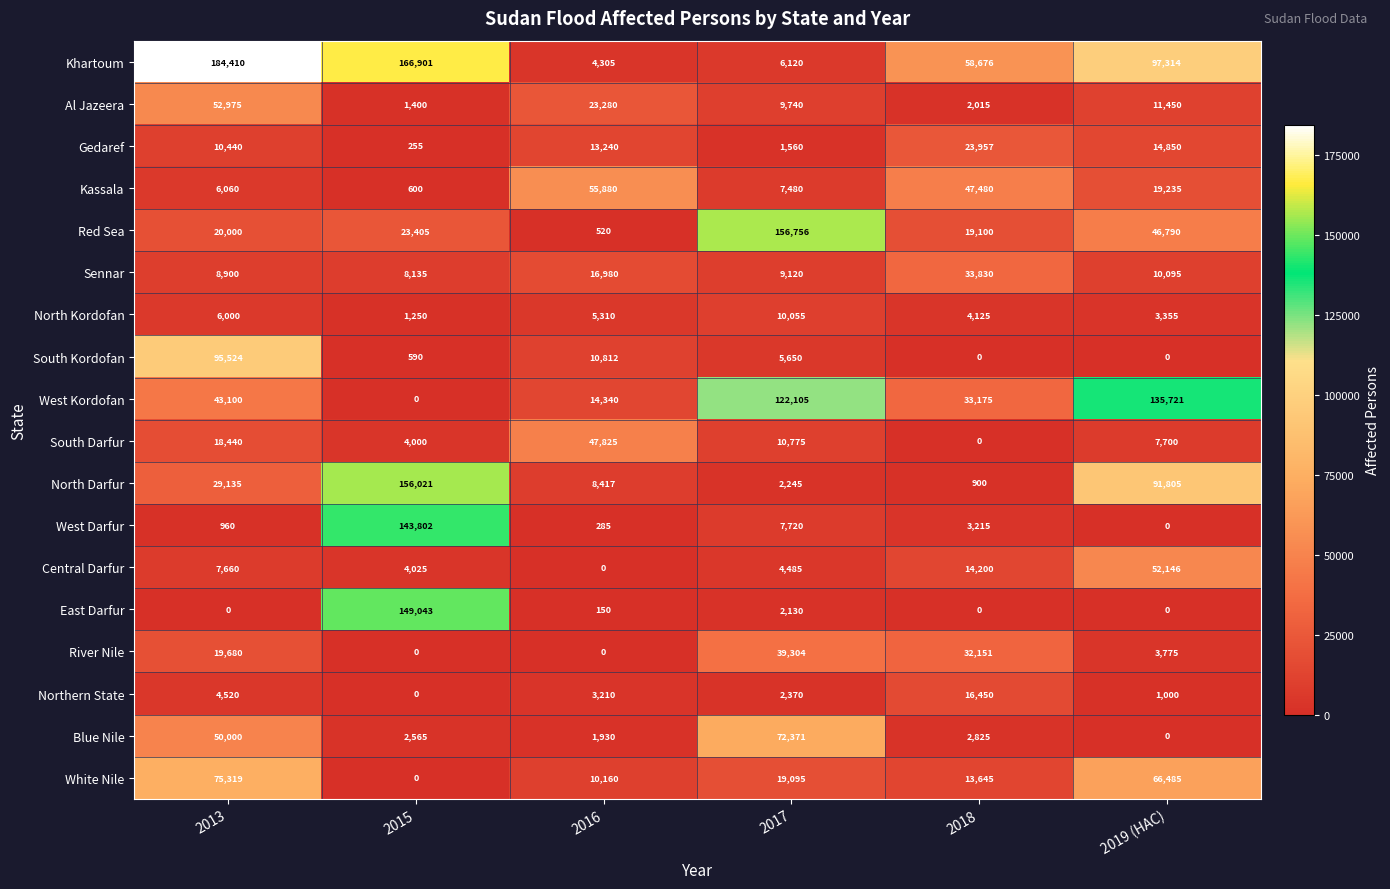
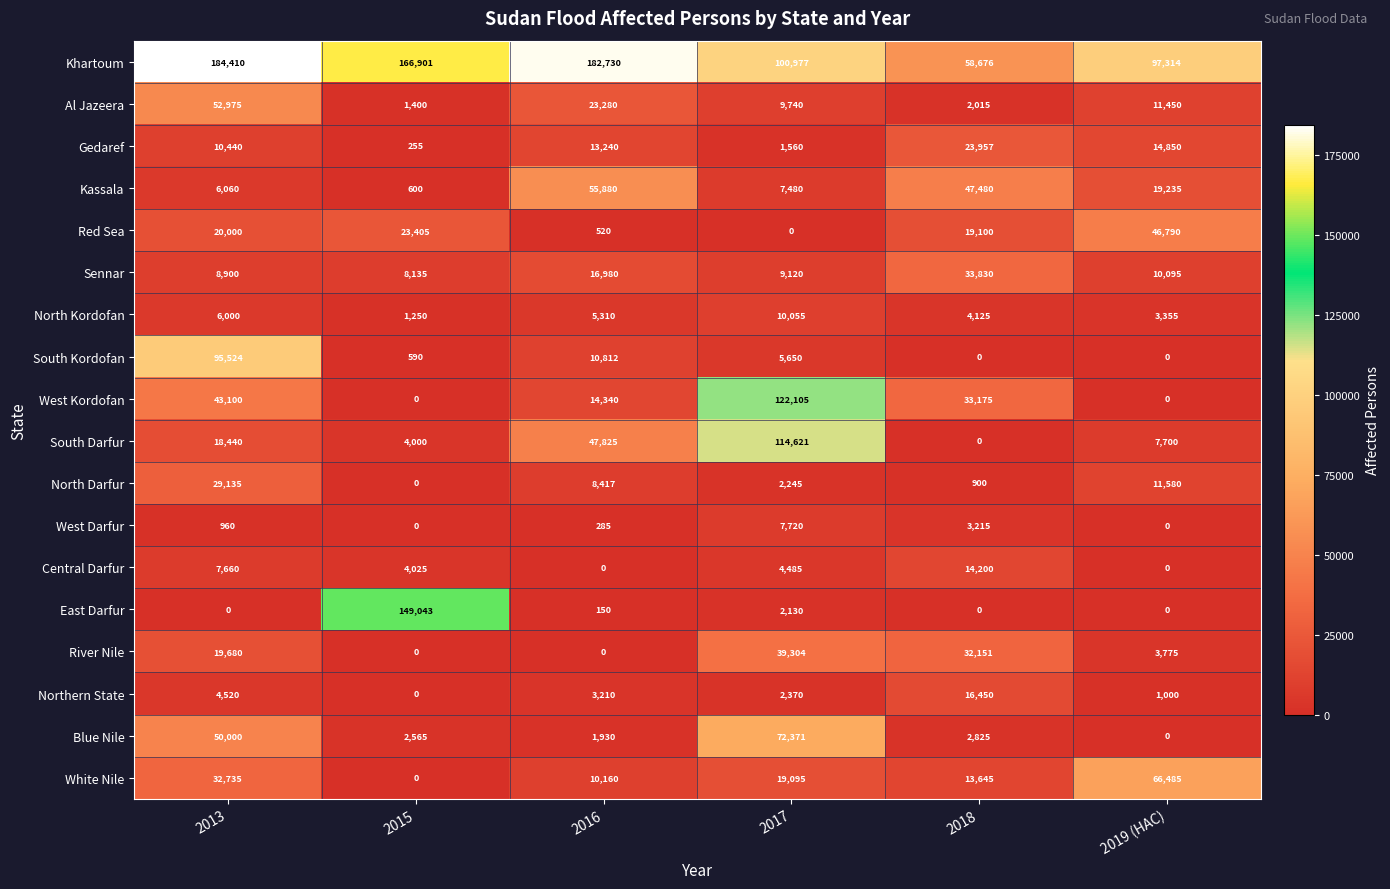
Khartoum, 2016: 4,305 -> 182,730
Khartoum, 2017: 6,120 -> 100,977
Red Sea, 2017: 156,756 -> 0
West Kordofan, 2019 (HAC): 135,721 -> 0
South Darfur, 2017: 10,775 -> 114,621
North Darfur, 2015: 156,021 -> 0
North Darfur, 2019 (HAC): 91,805 -> 11,580
West Darfur, 2015: 143,802 -> 0
Central Darfur, 2019 (HAC): 52,146 -> 0
White Nile, 2013: 75,319 -> 32,735
